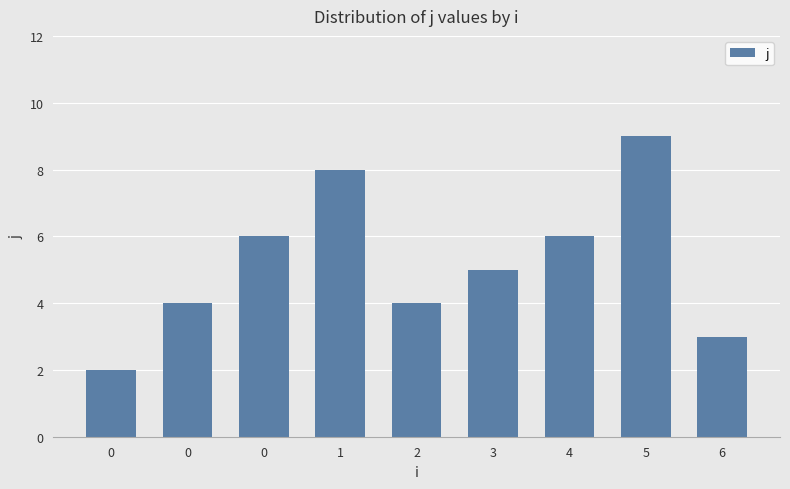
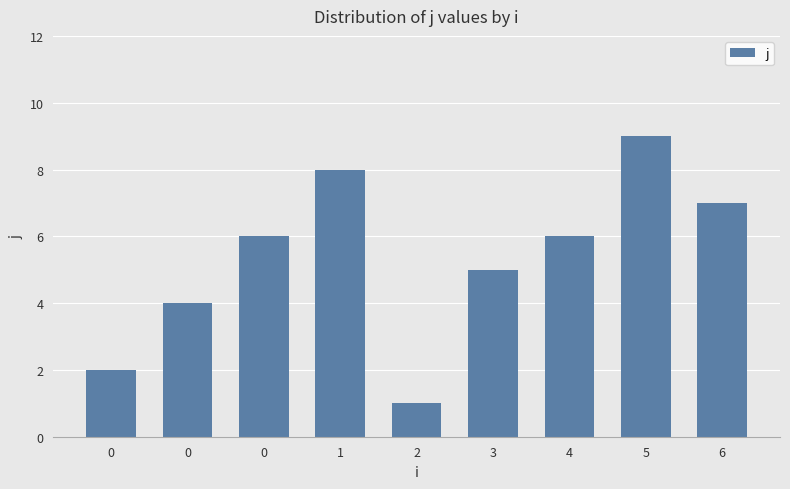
2: 4 -> 1
6: 3 -> 7
